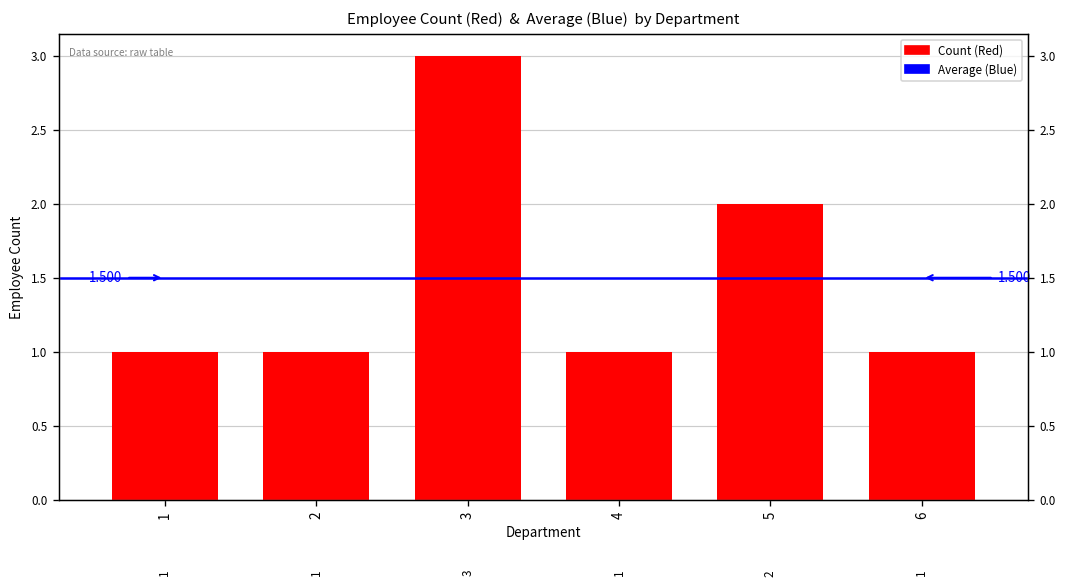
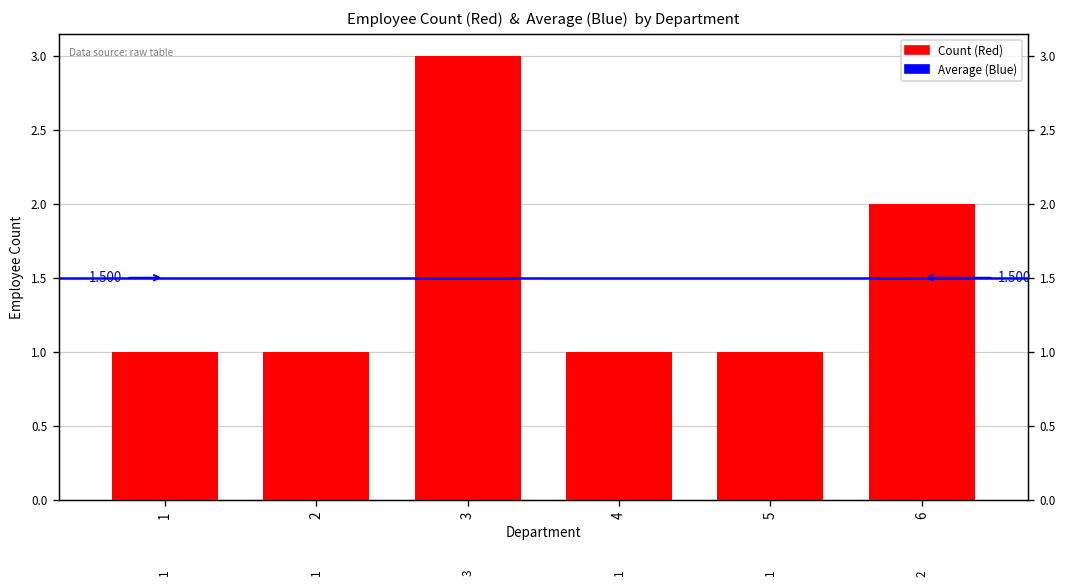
5: 2 -> 1
6: 1 -> 2
